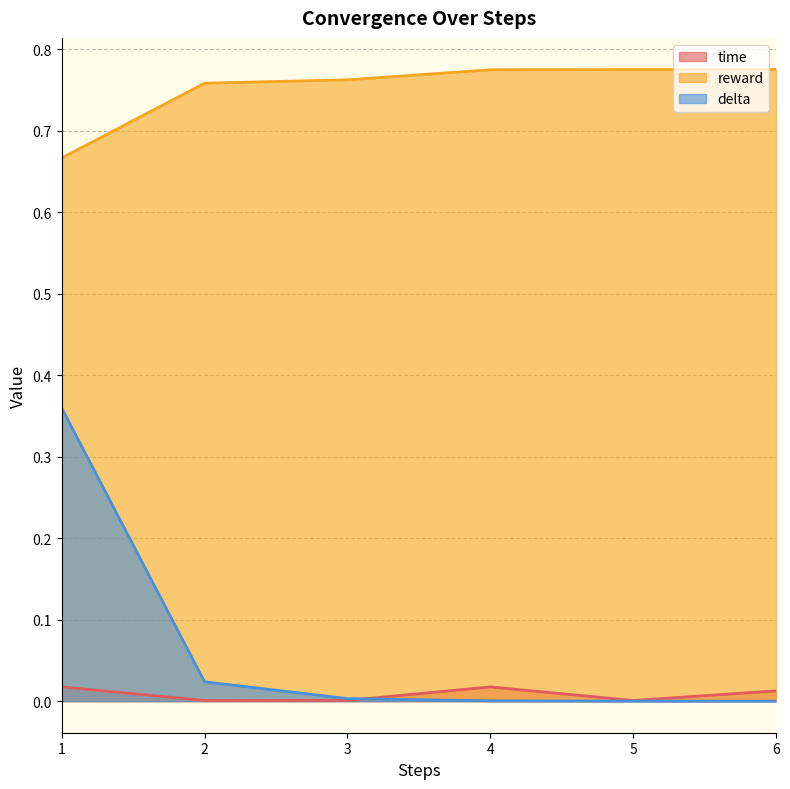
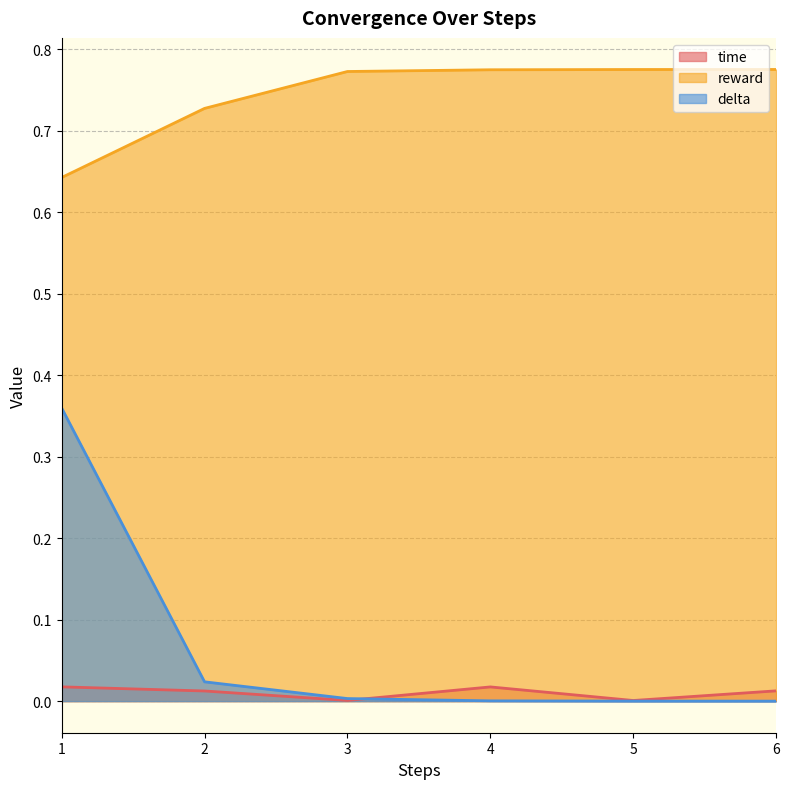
reward, 1: 0.67 -> 0.64
time, 2: 0.00 -> 0.01
reward, 2: 0.76 -> 0.73
reward, 3: 0.76 -> 0.77
